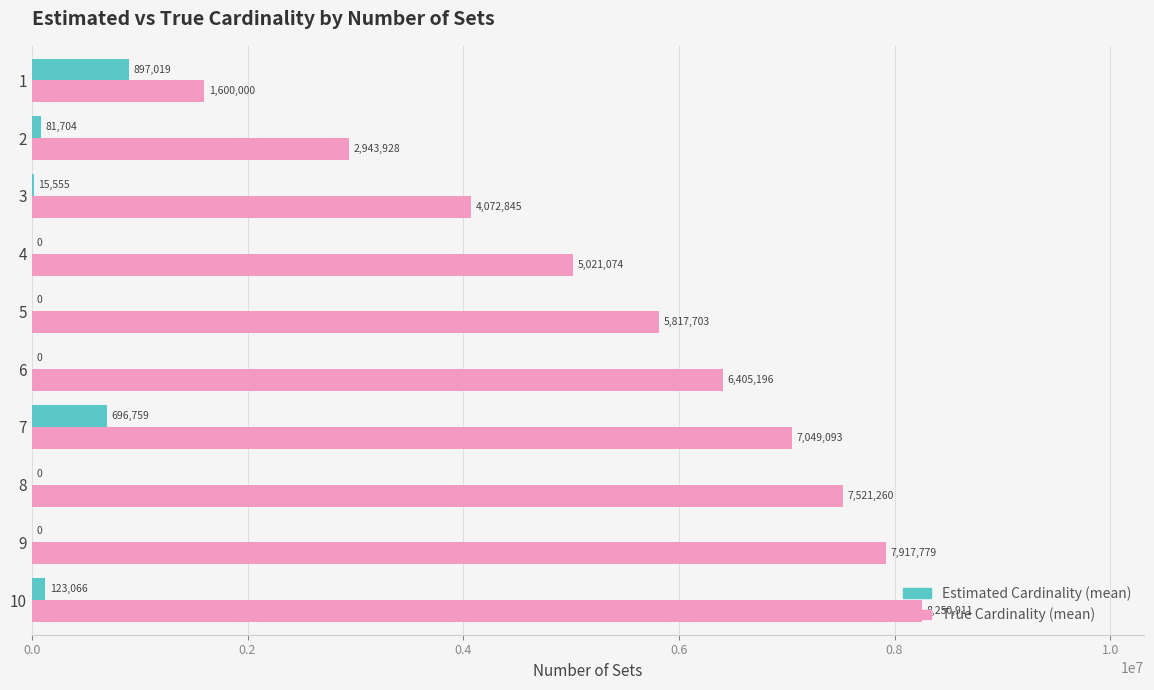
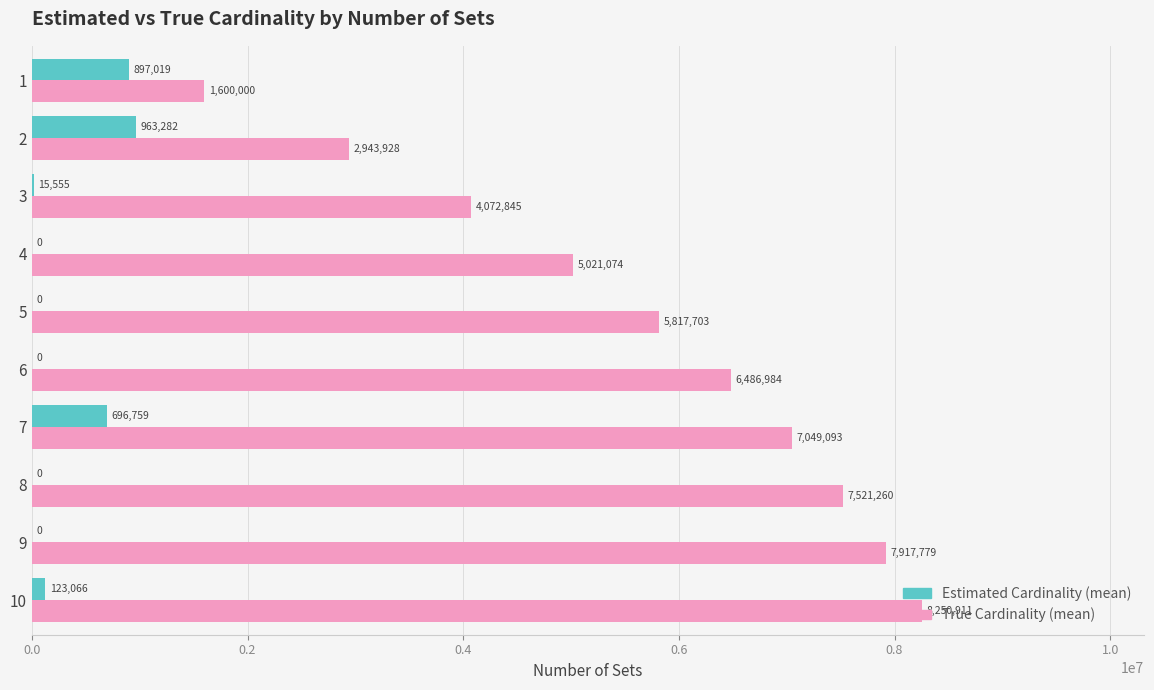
Estimated Cardinality (mean), 2: 81,704 -> 963,282
True Cardinality (mean), 6: 6,405,196 -> 6,486,984
